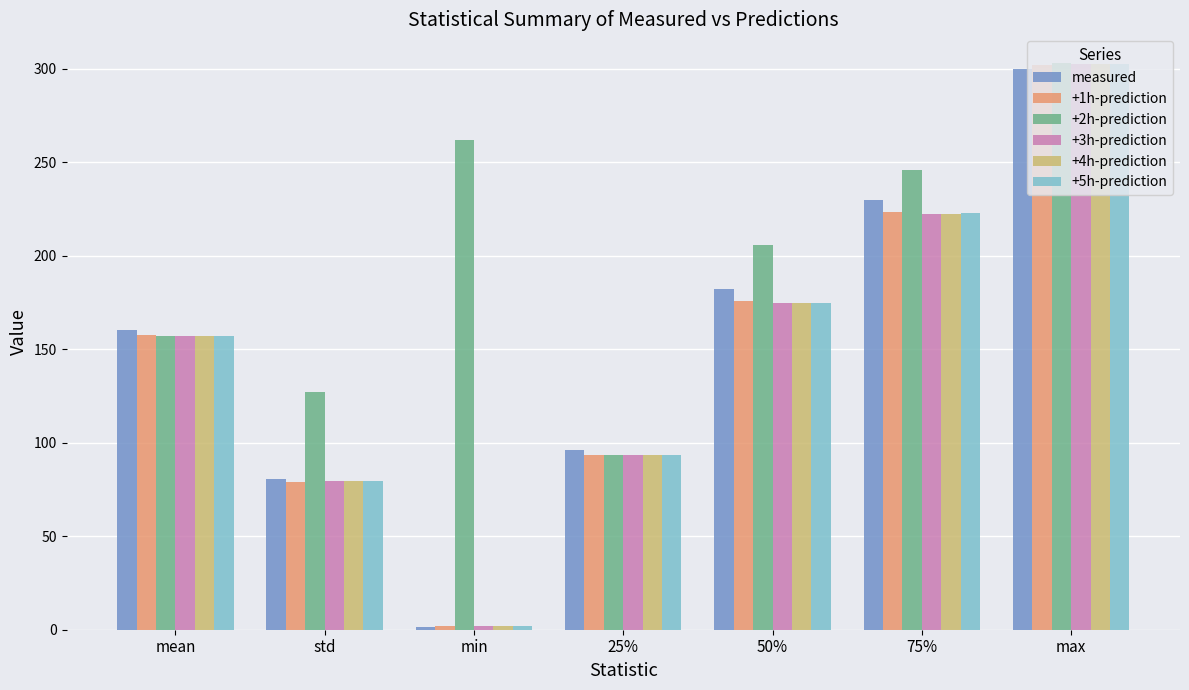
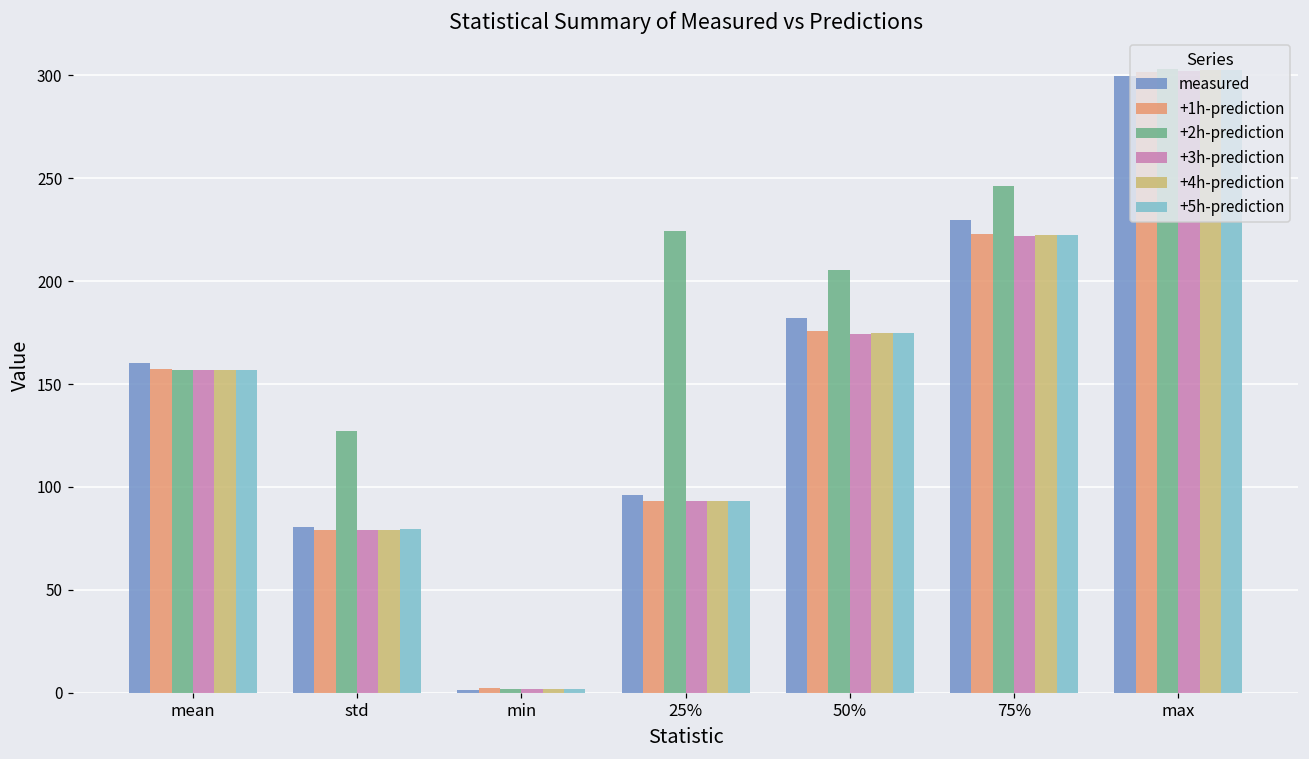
+2h-prediction, min: 262 -> 2
+2h-prediction, 25%: 94 -> 224
